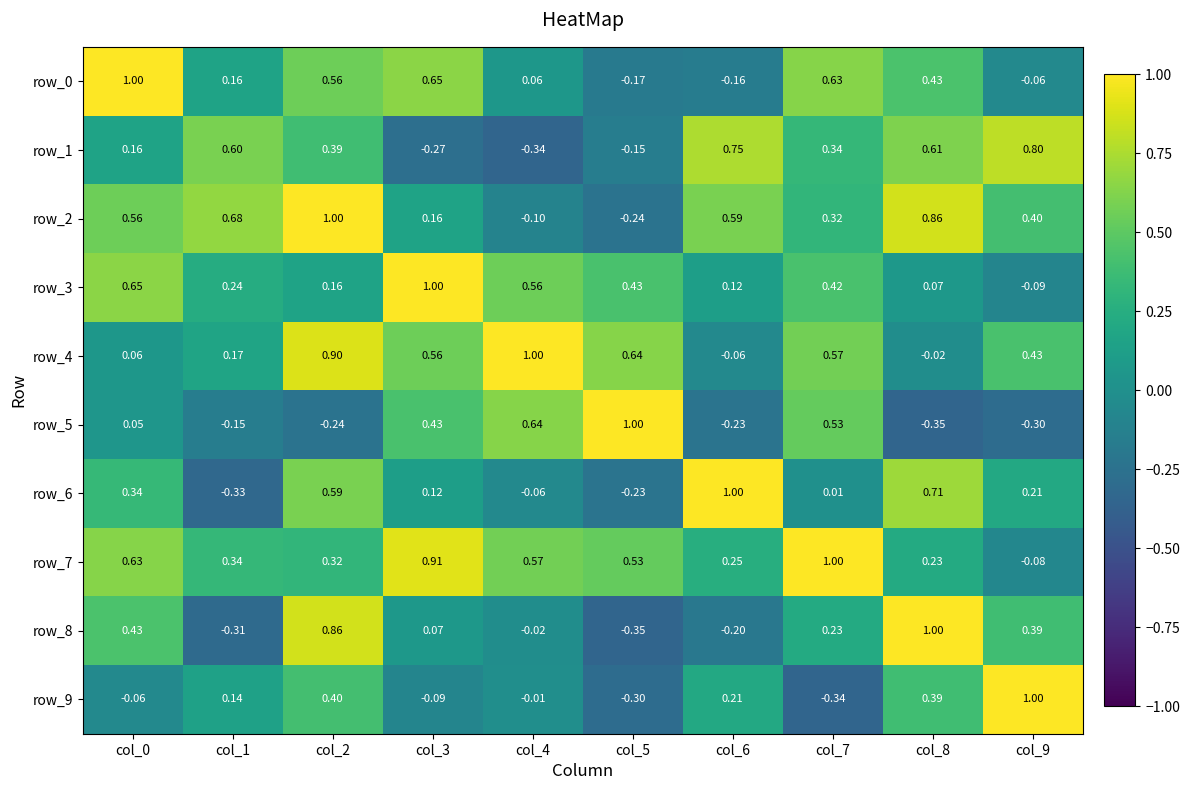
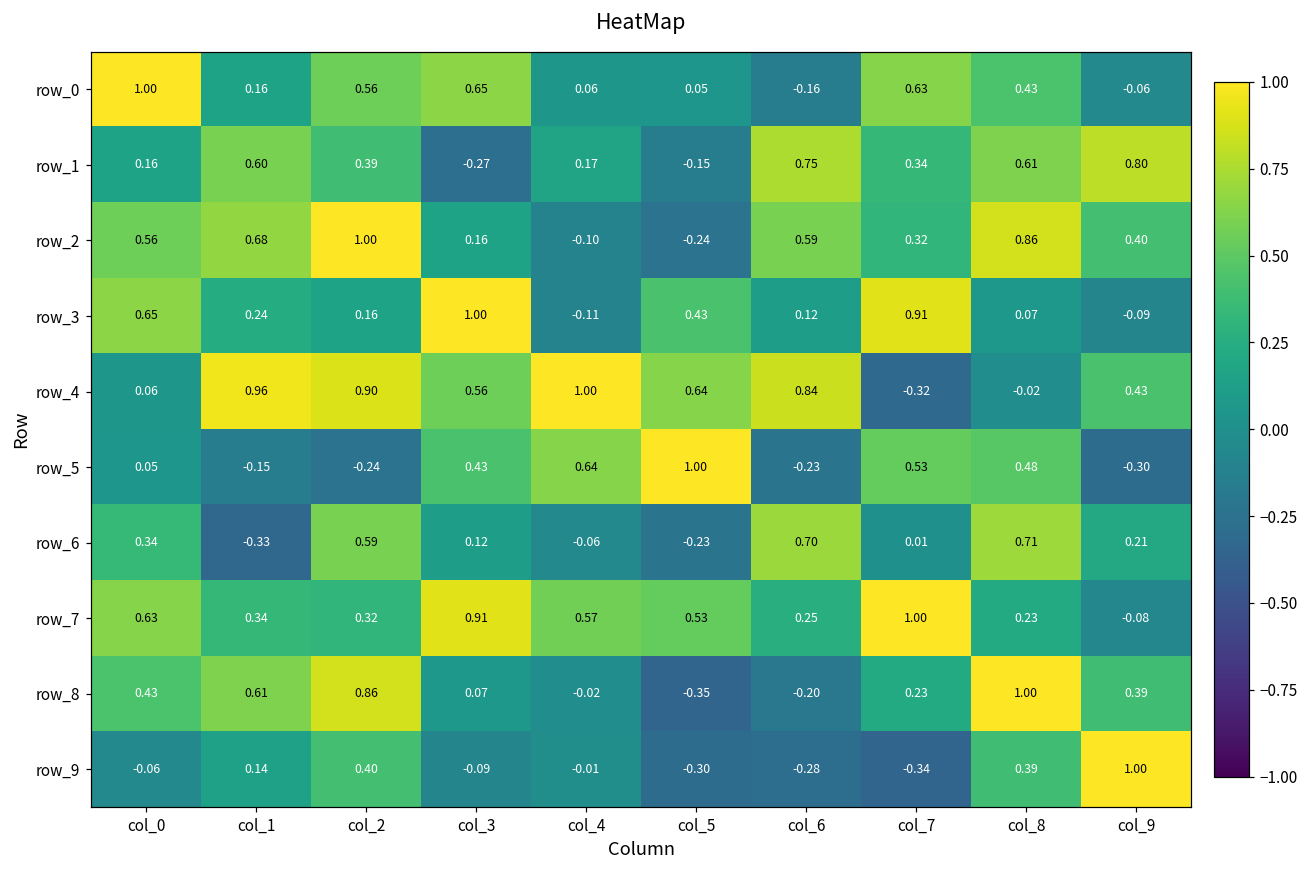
row_0, col_5: -0.17 -> 0.05
row_1, col_4: -0.34 -> 0.17
row_3, col_4: 0.56 -> -0.11
row_3, col_7: 0.42 -> 0.91
row_4, col_1: 0.17 -> 0.96
row_4, col_6: -0.06 -> 0.84
row_4, col_7: 0.57 -> -0.32
row_5, col_8: -0.35 -> 0.48
row_6, col_6: 1.00 -> 0.70
row_8, col_1: -0.31 -> 0.61
row_9, col_6: 0.21 -> -0.28
